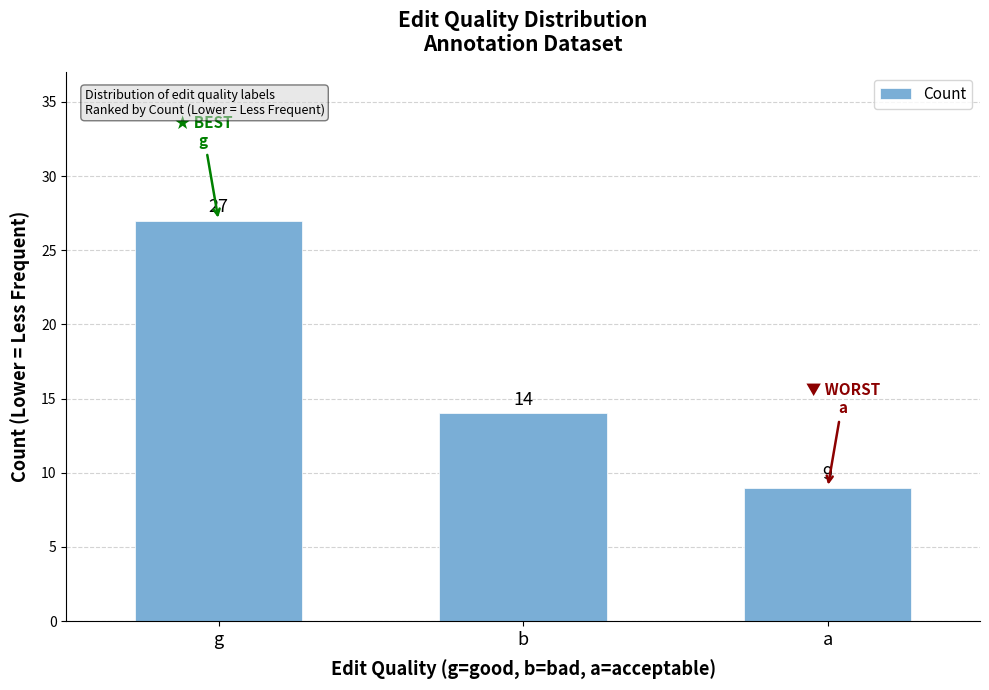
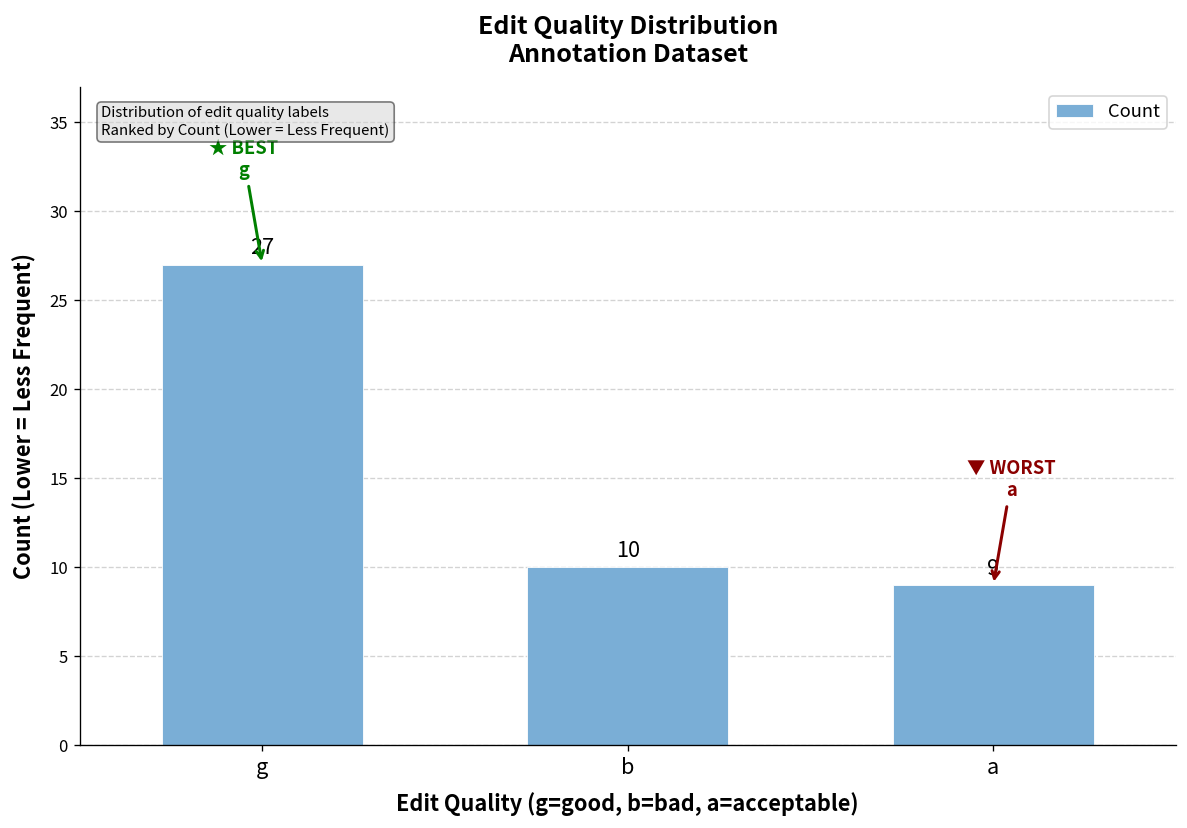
b: 14 -> 10
